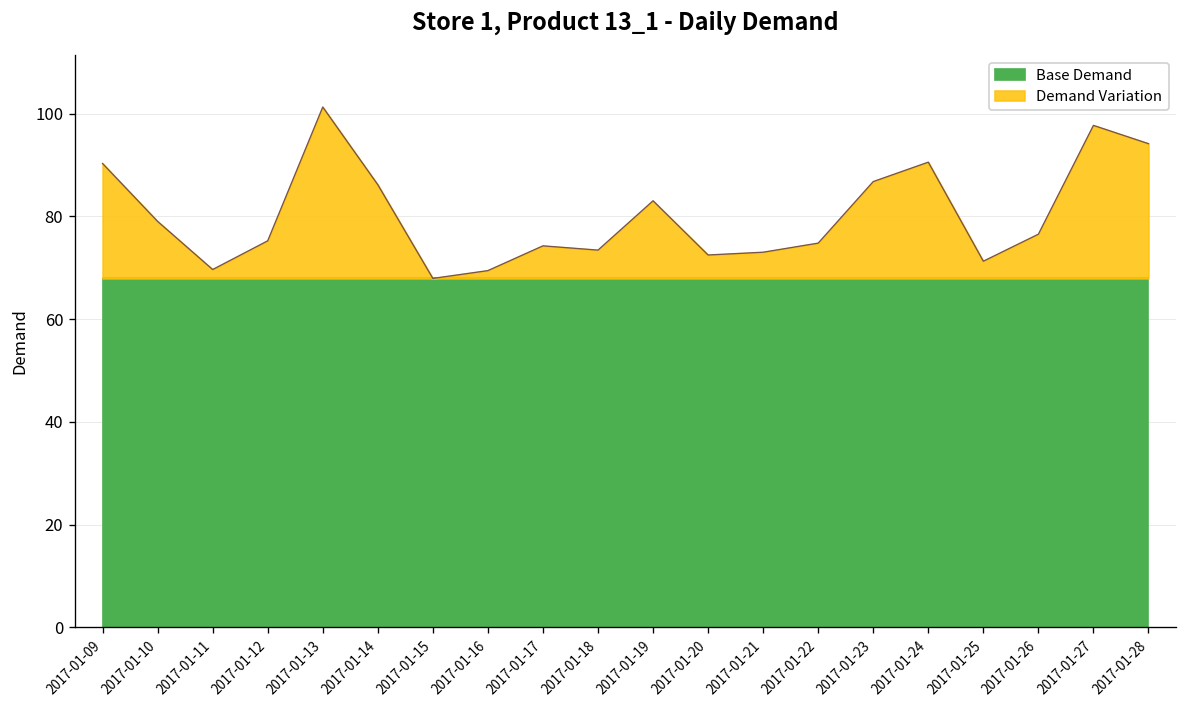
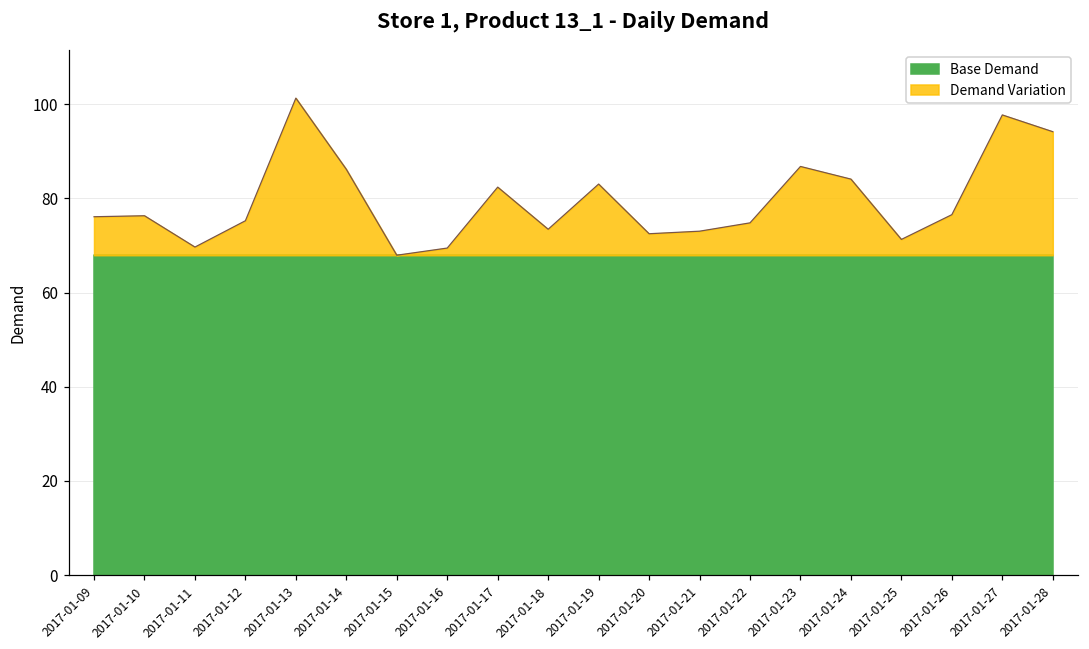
Demand Variation, 2017-01-09: 90 -> 76
Demand Variation, 2017-01-10: 79 -> 76
Demand Variation, 2017-01-17: 74 -> 82
Demand Variation, 2017-01-24: 91 -> 84
